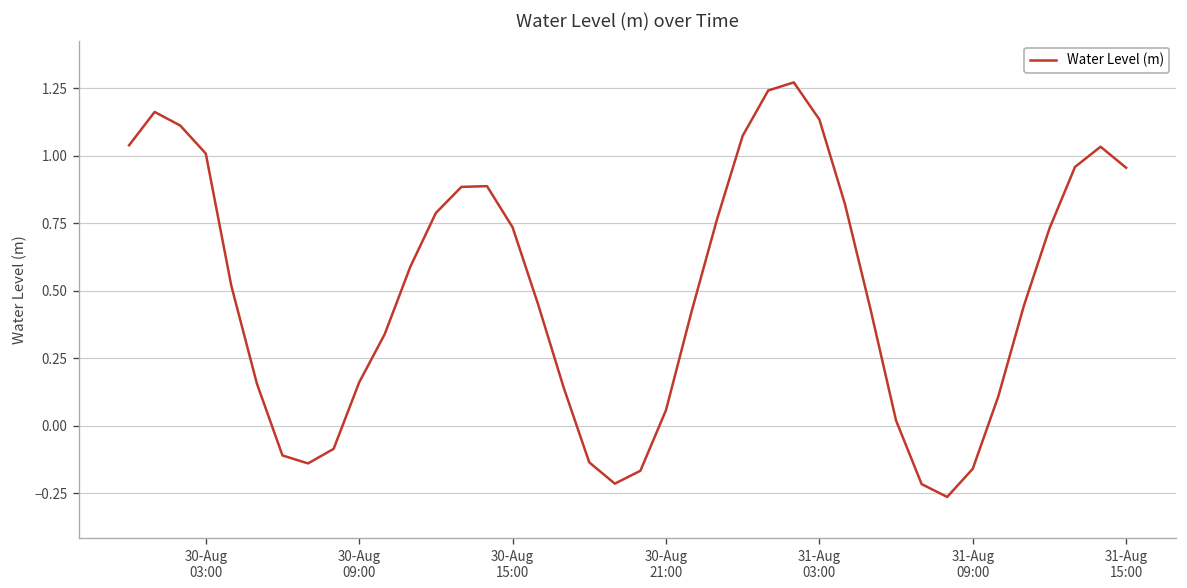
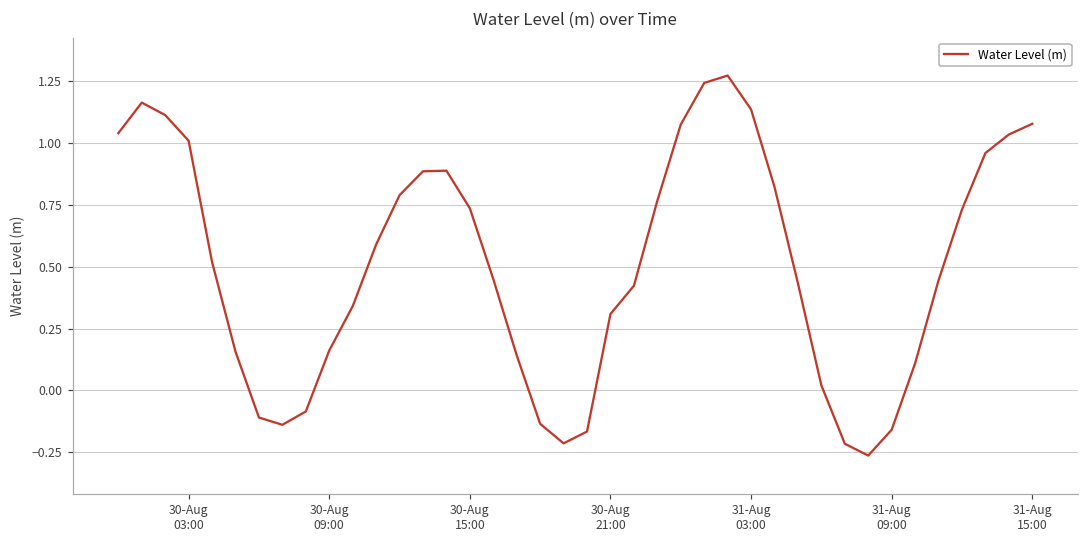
30-Aug 21:00: 0.06 -> 0.31
31-Aug 15:00: 0.96 -> 1.08
